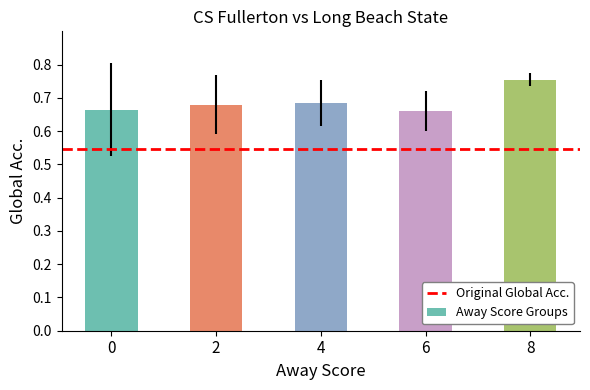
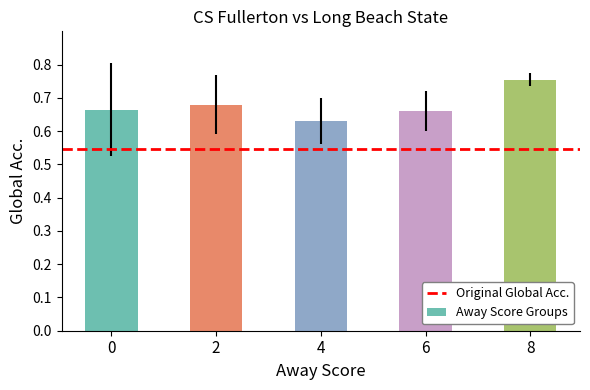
4: 0.69 -> 0.63
